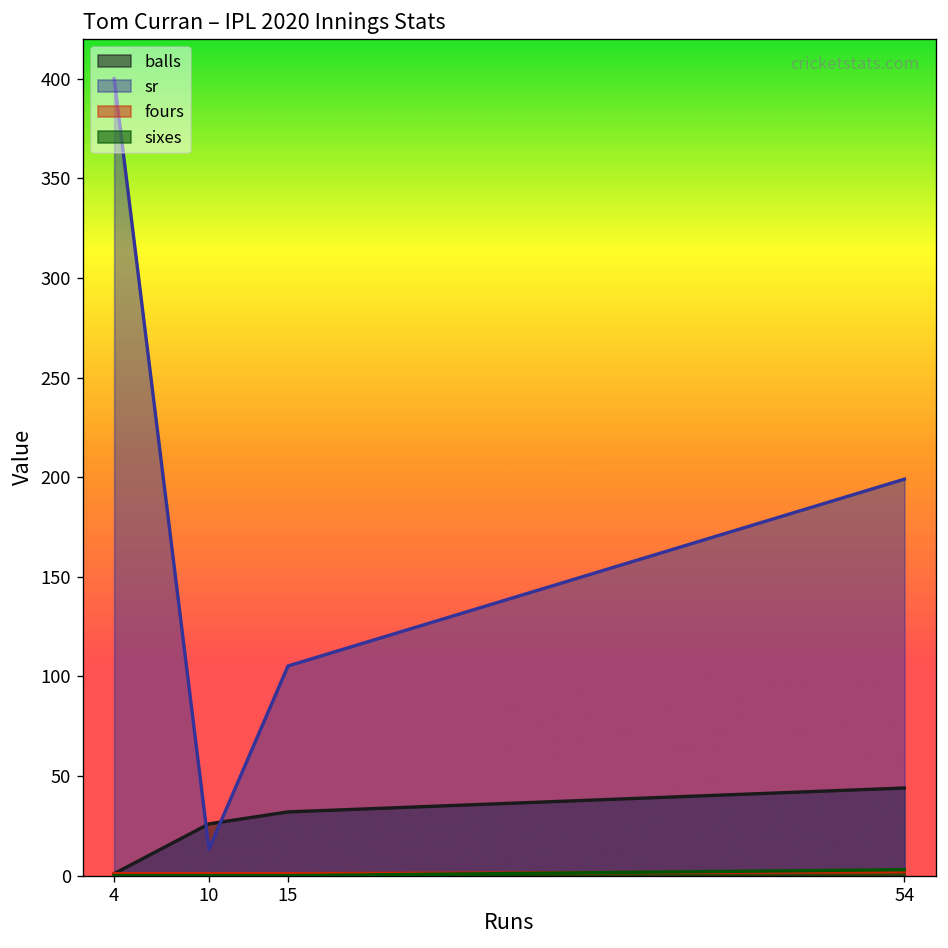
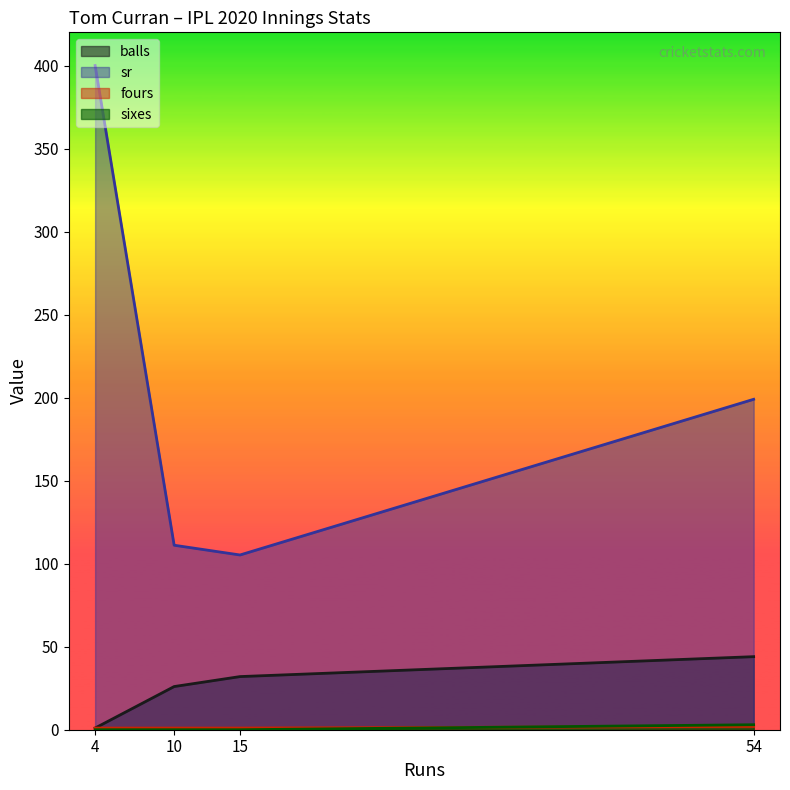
sr, 10: 13 -> 111
